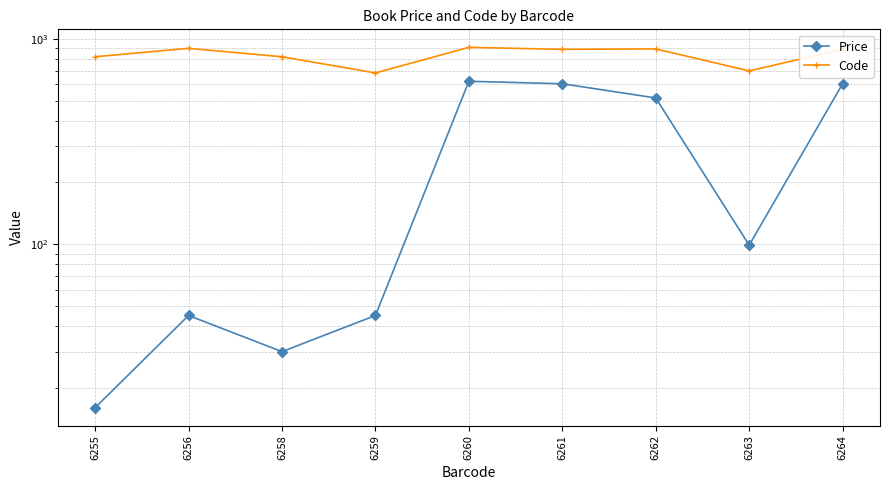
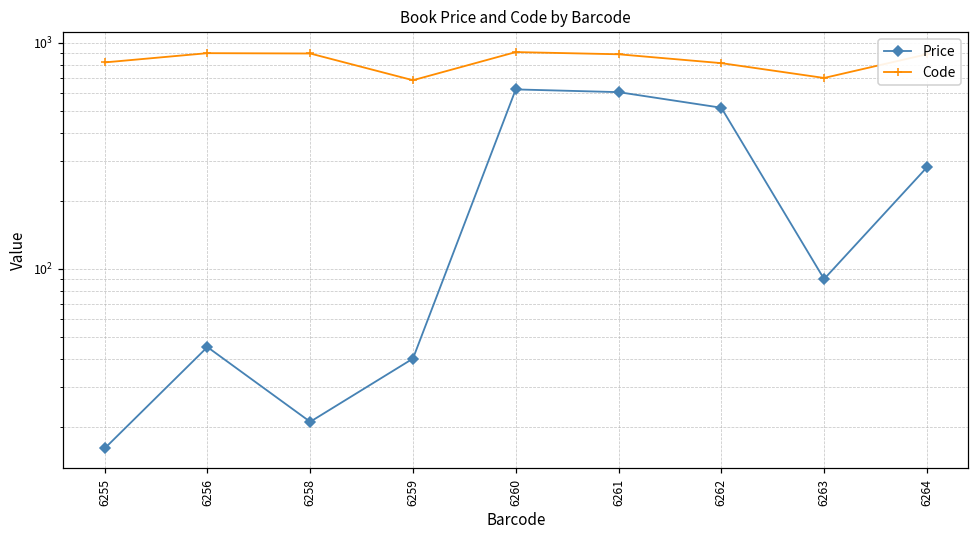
Price, 6258: 30 -> 21
Code, 6258: 820 -> 900
Price, 6259: 45 -> 40
Code, 6262: 900 -> 810
Price, 6263: 100 -> 90
Price, 6264: 610 -> 280
